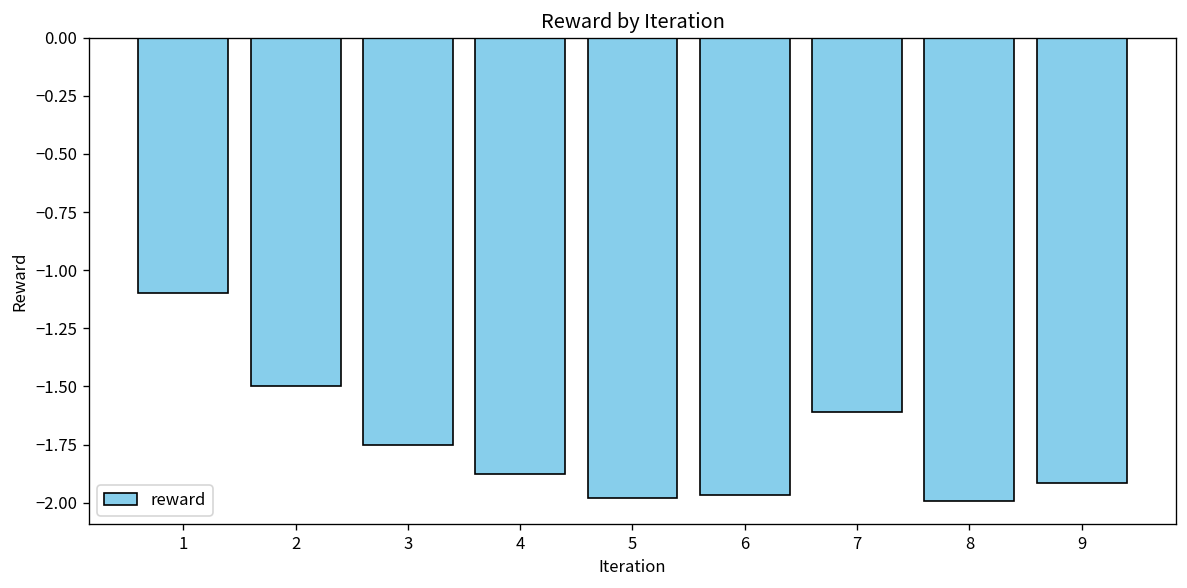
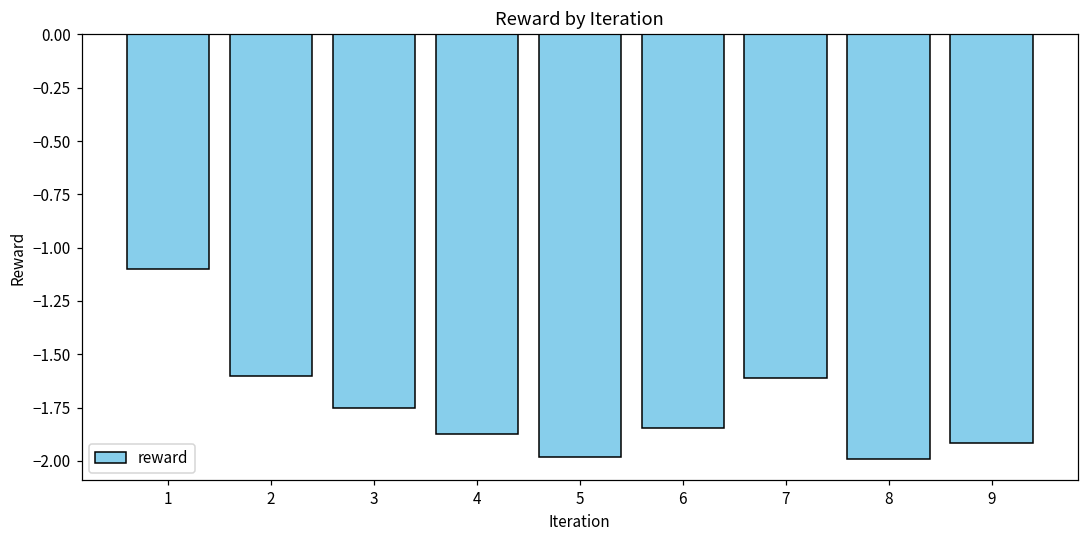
2: -1.5 -> -1.6
6: -1.97 -> -1.85
